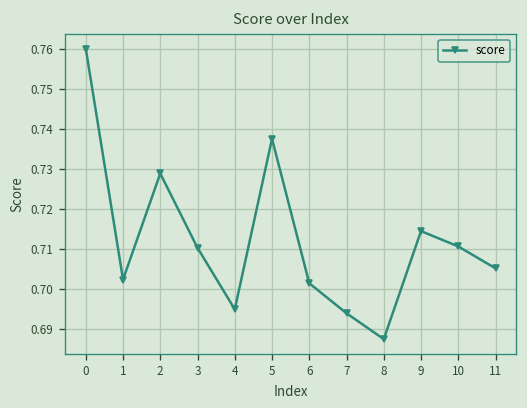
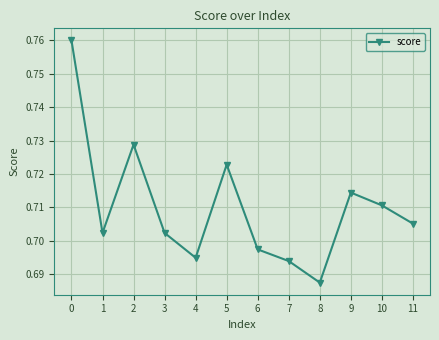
3: 0.710 -> 0.702
5: 0.737 -> 0.723
6: 0.701 -> 0.697
